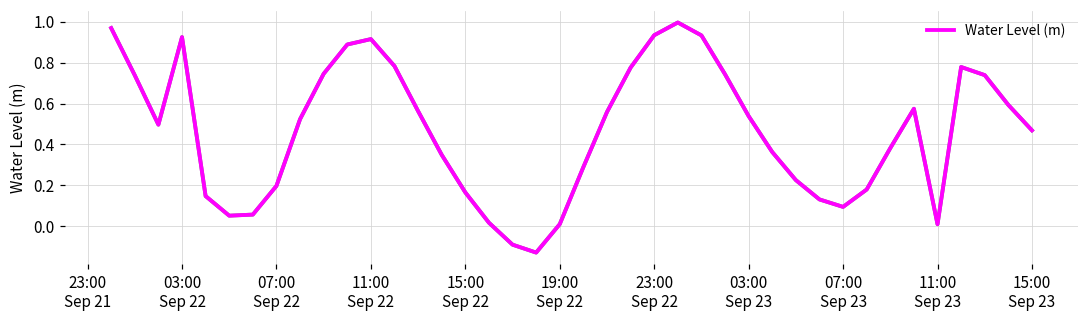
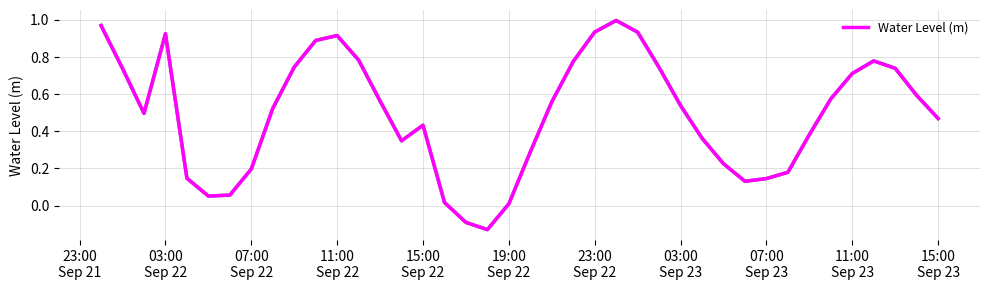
15:00 Sep 22: 0.16 -> 0.43
07:00 Sep 23: 0.09 -> 0.15
11:00 Sep 23: 0.01 -> 0.71
